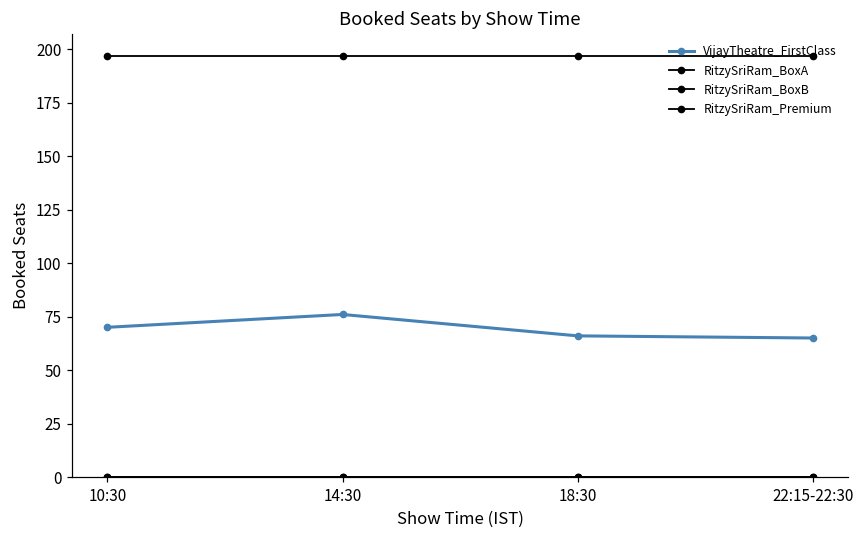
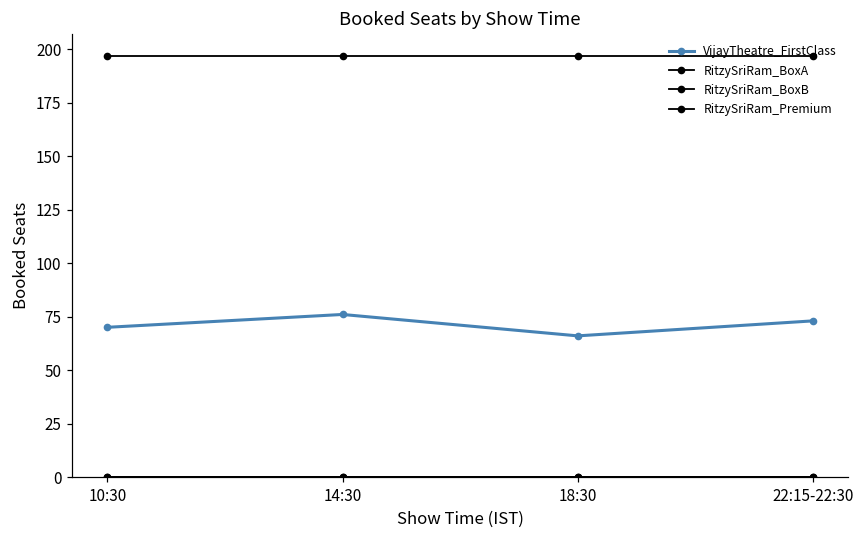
VijayTheatre_FirstClass, 22:15-22:30: 65 -> 73
